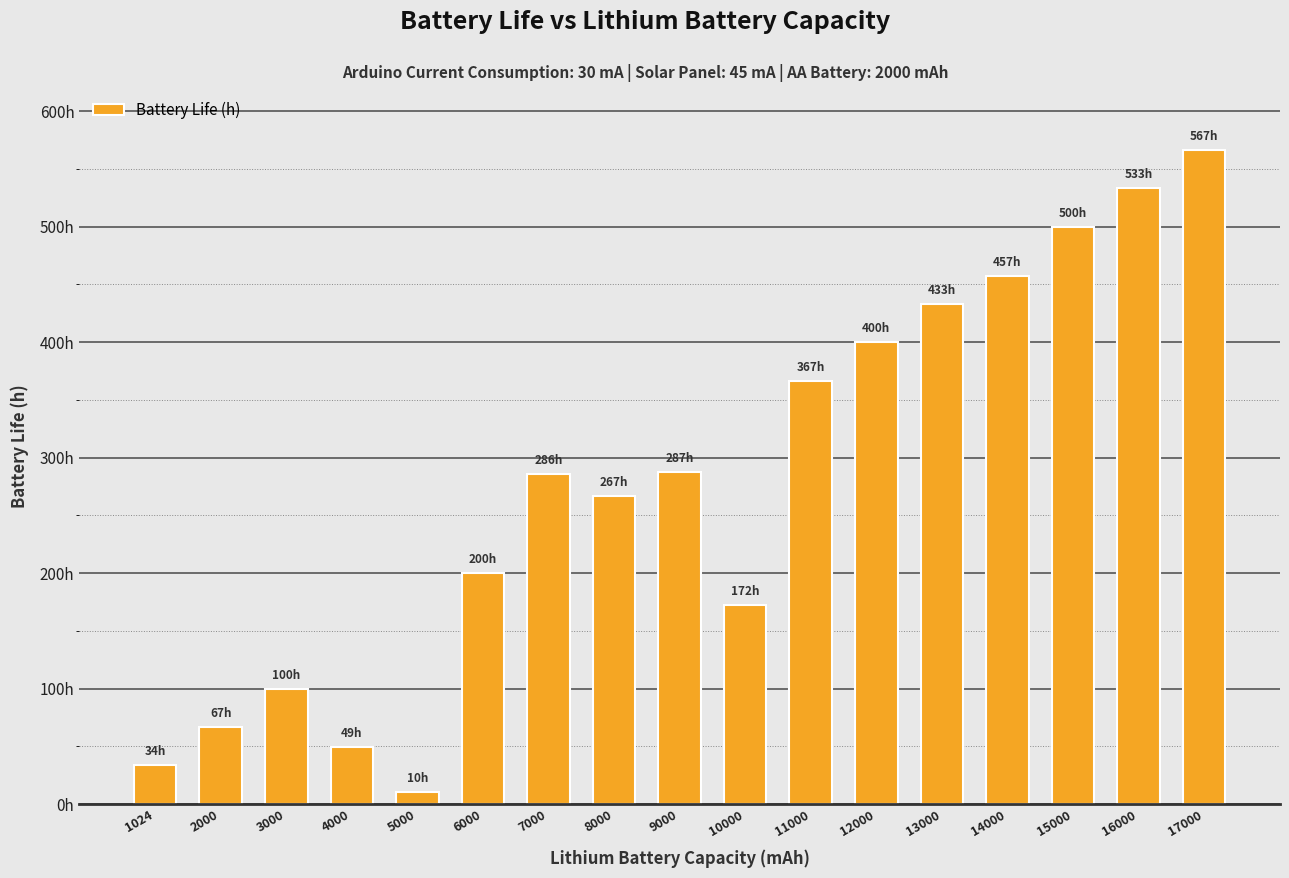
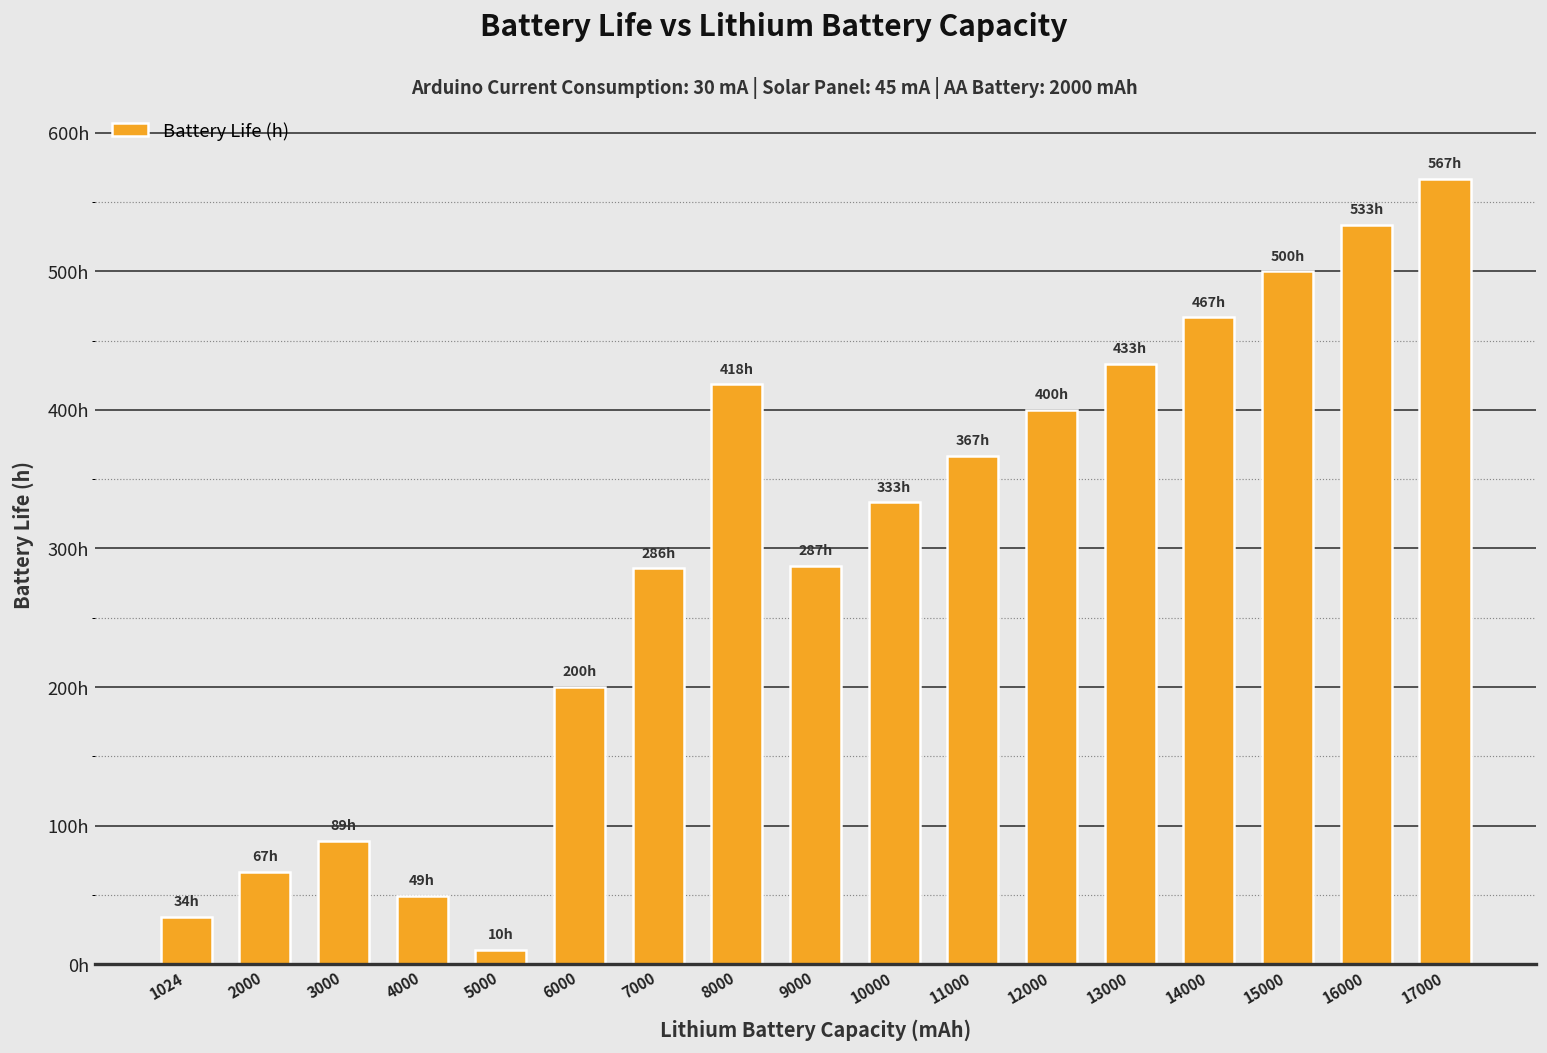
3000: 100h -> 89h
8000: 267h -> 418h
10000: 172h -> 333h
14000: 457h -> 467h
